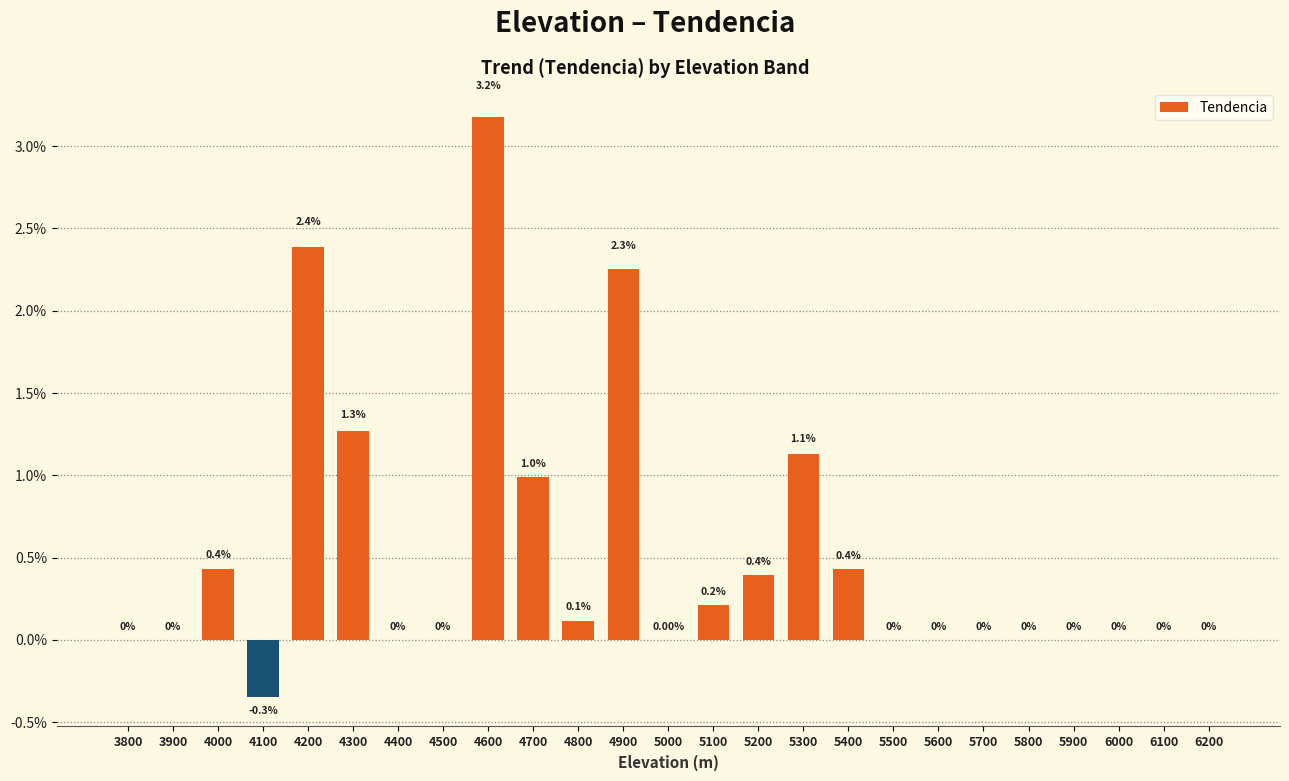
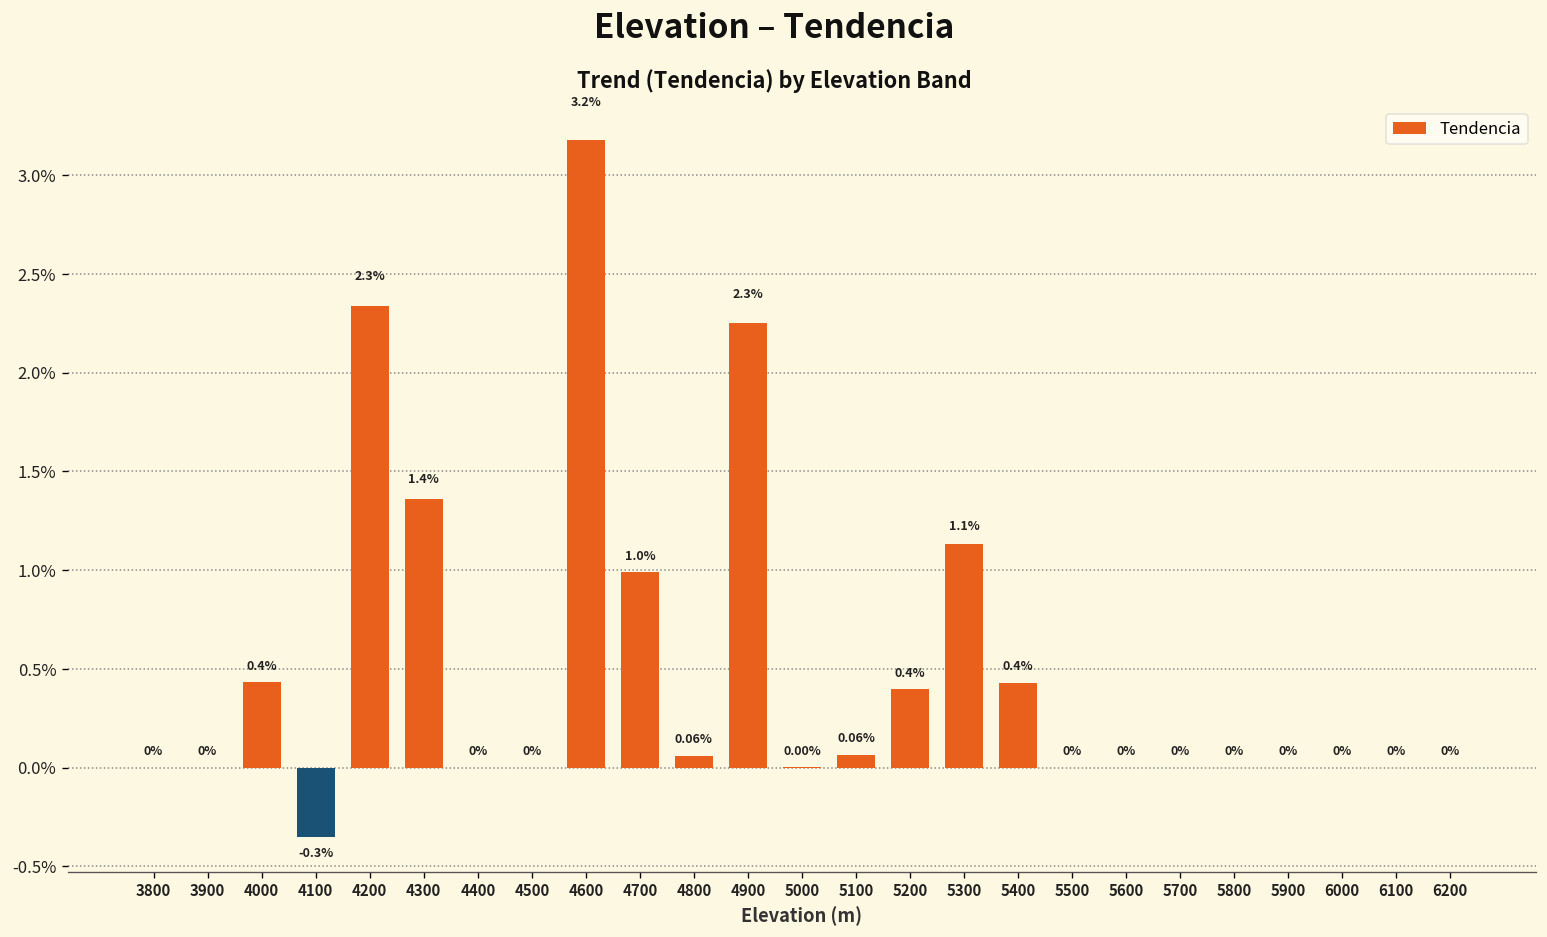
4200: 2.4% -> 2.3%
4300: 1.3% -> 1.4%
4800: 0.1% -> 0.06%
5100: 0.2% -> 0.06%
